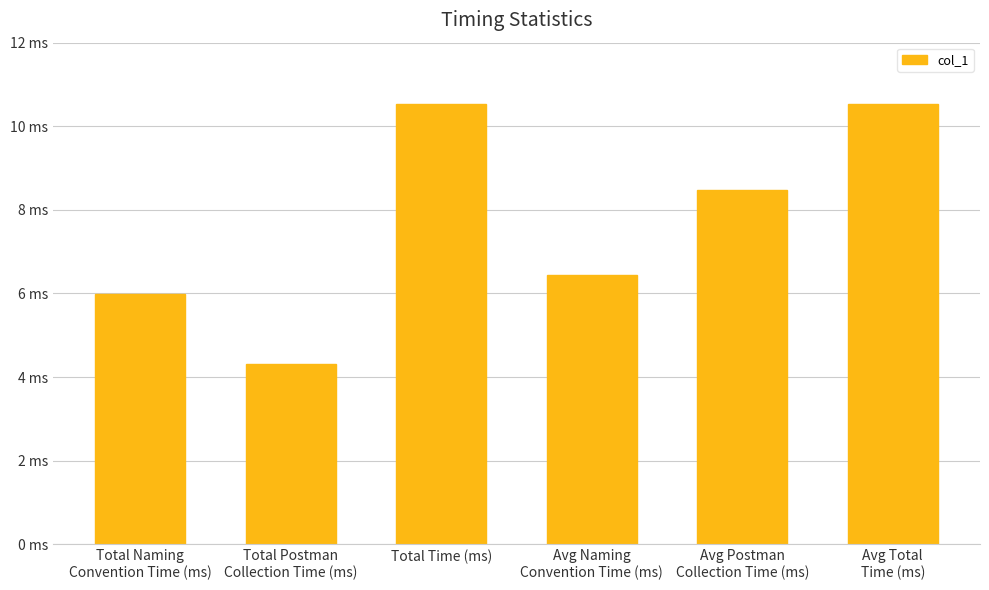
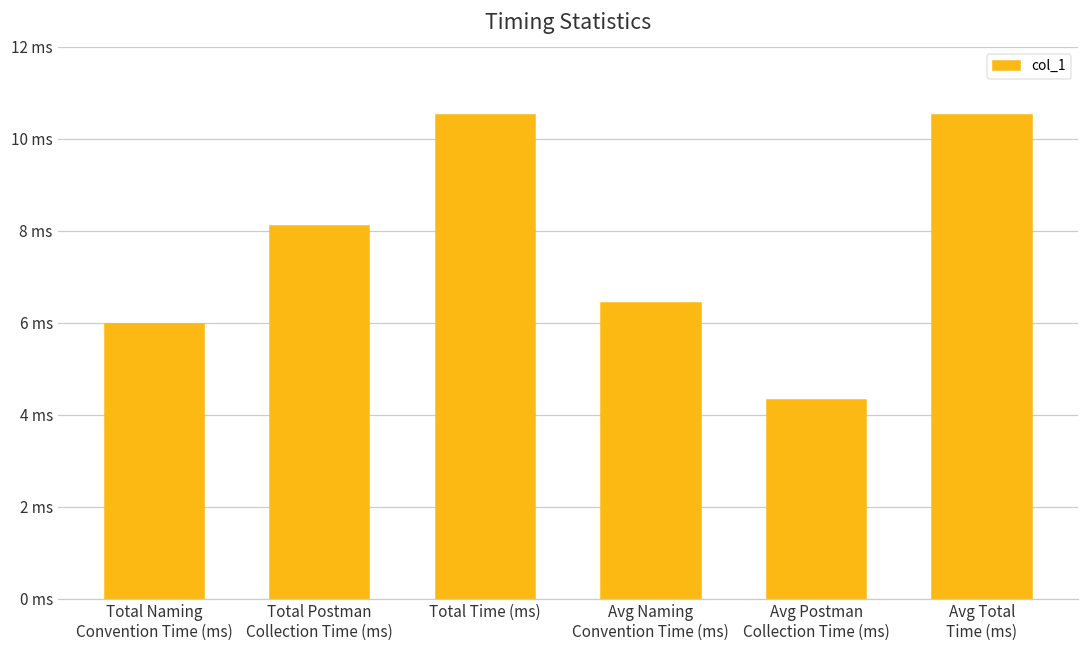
Total Postman Collection Time (ms): 4.3 ms -> 8.1 ms
Avg Postman Collection Time (ms): 8.5 ms -> 4.3 ms
